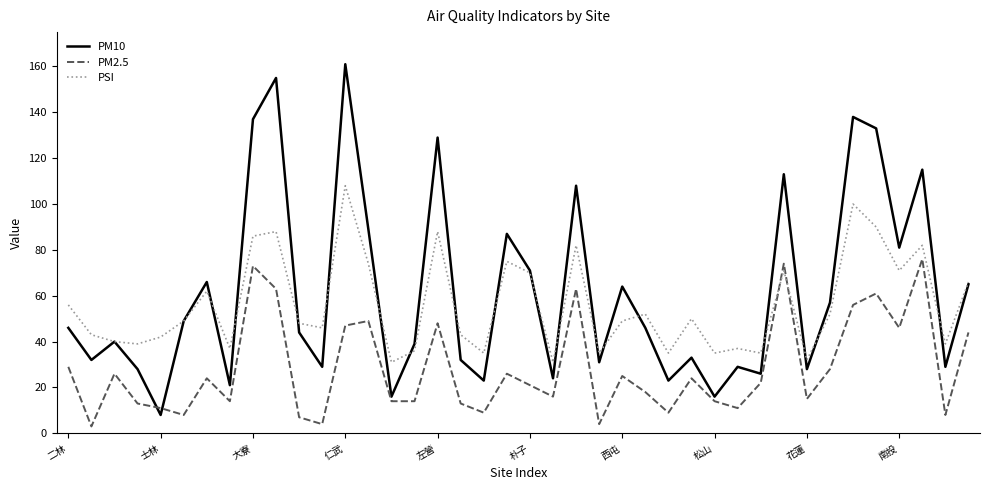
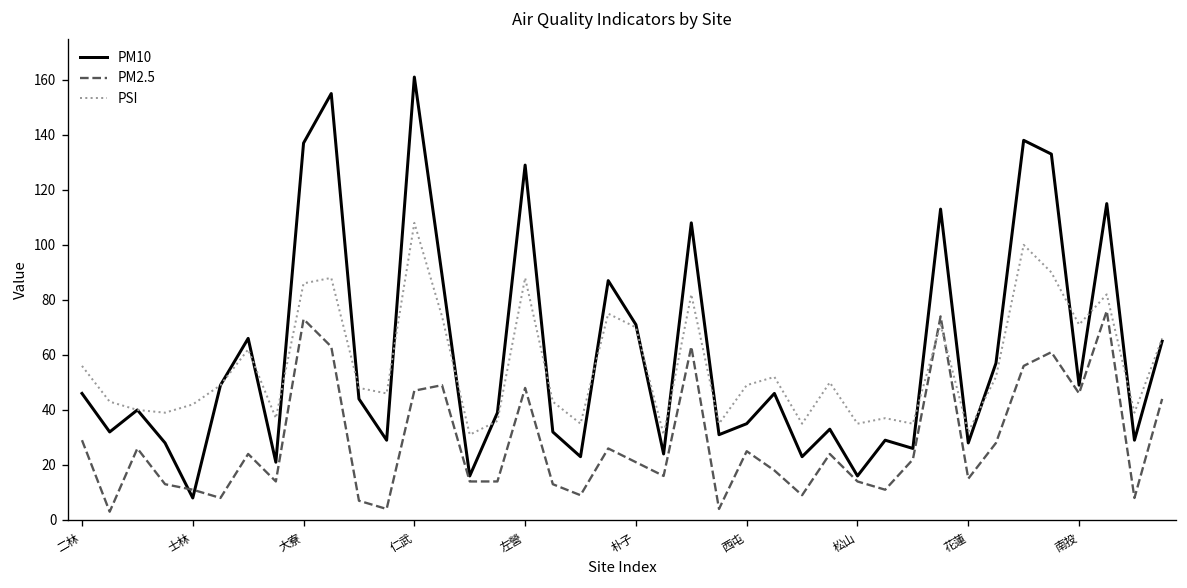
PM10, 西屯: 64 -> 35
PM10, 南投: 81 -> 49
